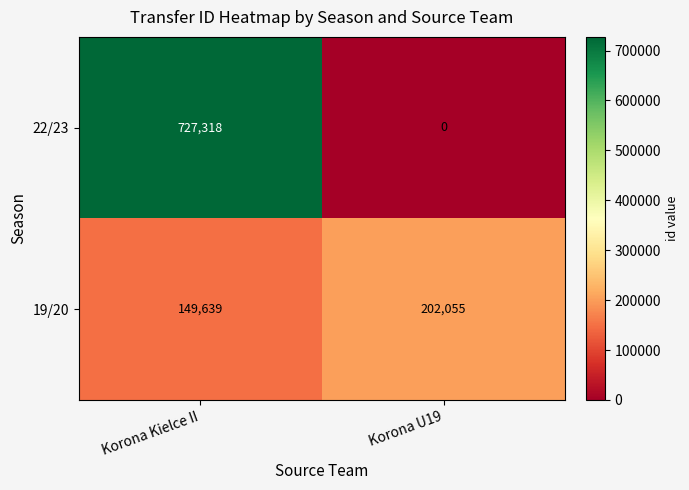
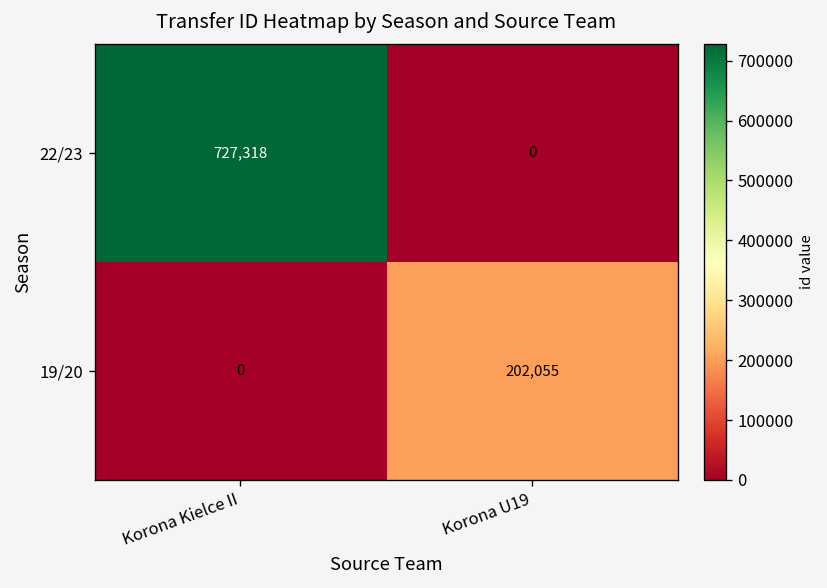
19/20, Korona Kielce II: 149,639 -> 0
